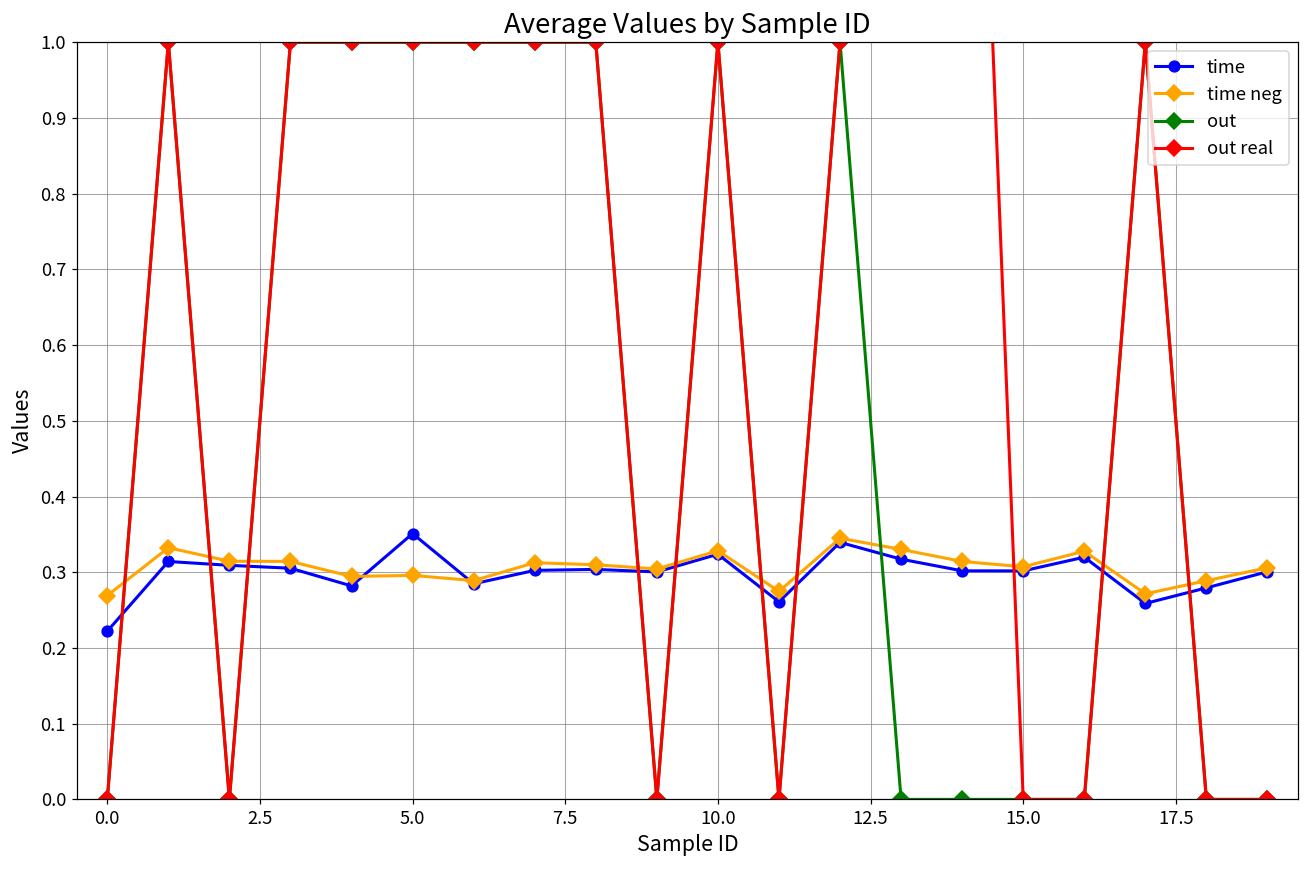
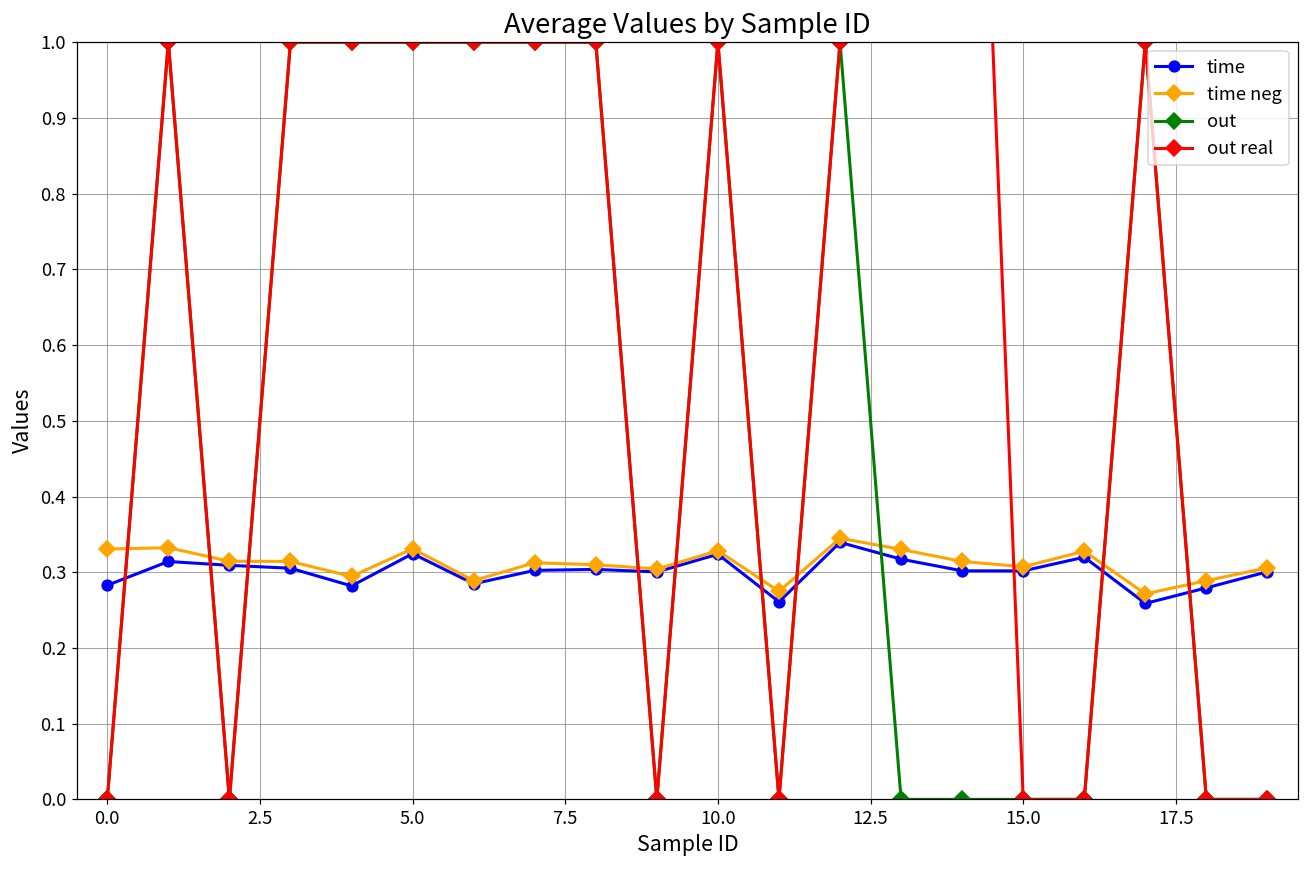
time, 0.0: 0.22 -> 0.28
time neg, 0.0: 0.27 -> 0.33
time, 5.0: 0.35 -> 0.32
time neg, 5.0: 0.30 -> 0.33
